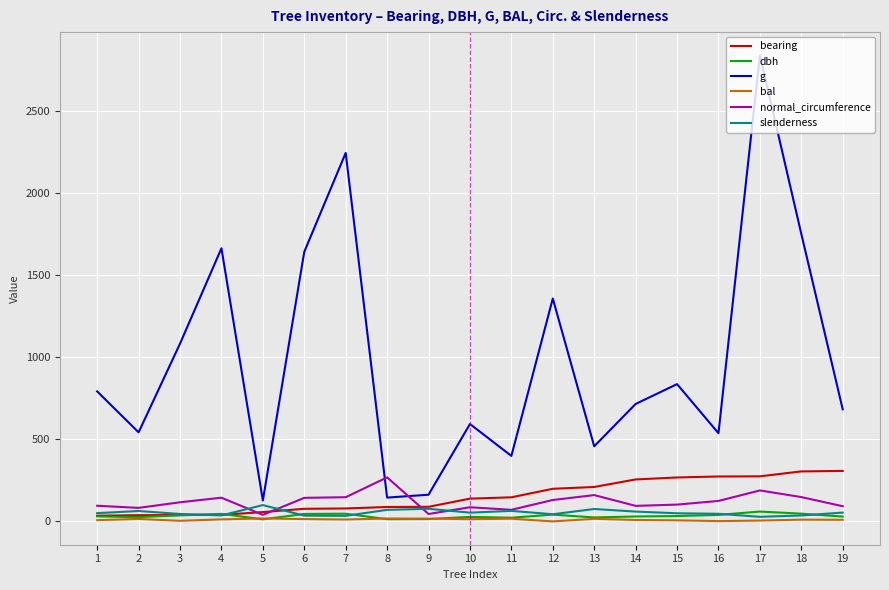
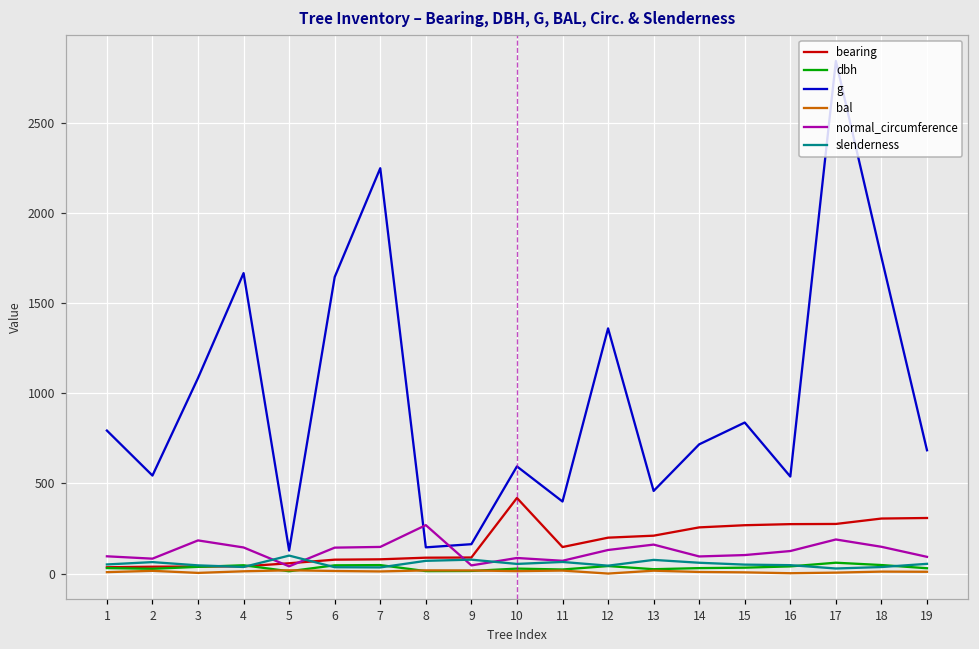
normal_circumference, 3: 120 -> 180
bearing, 10: 140 -> 420
